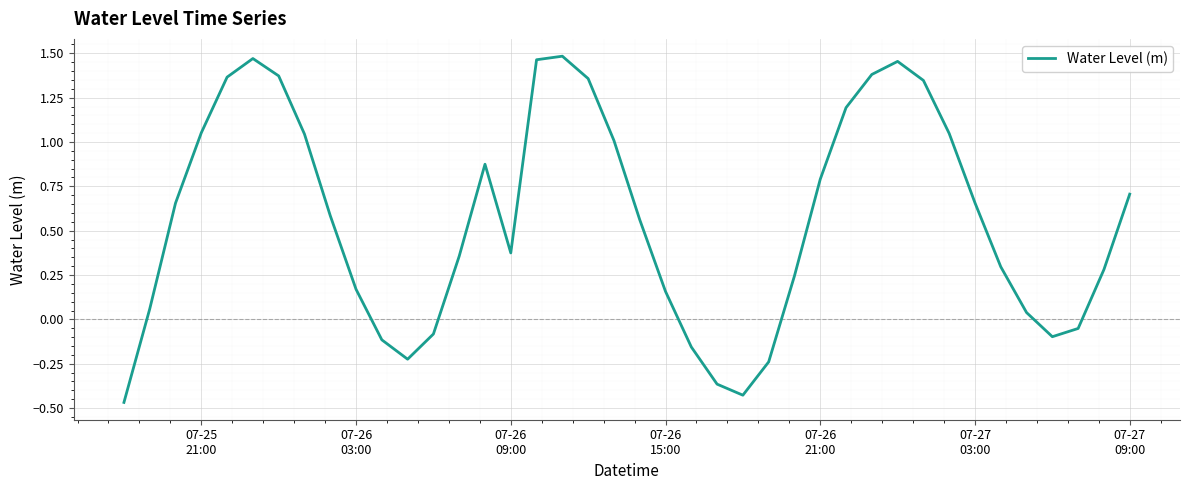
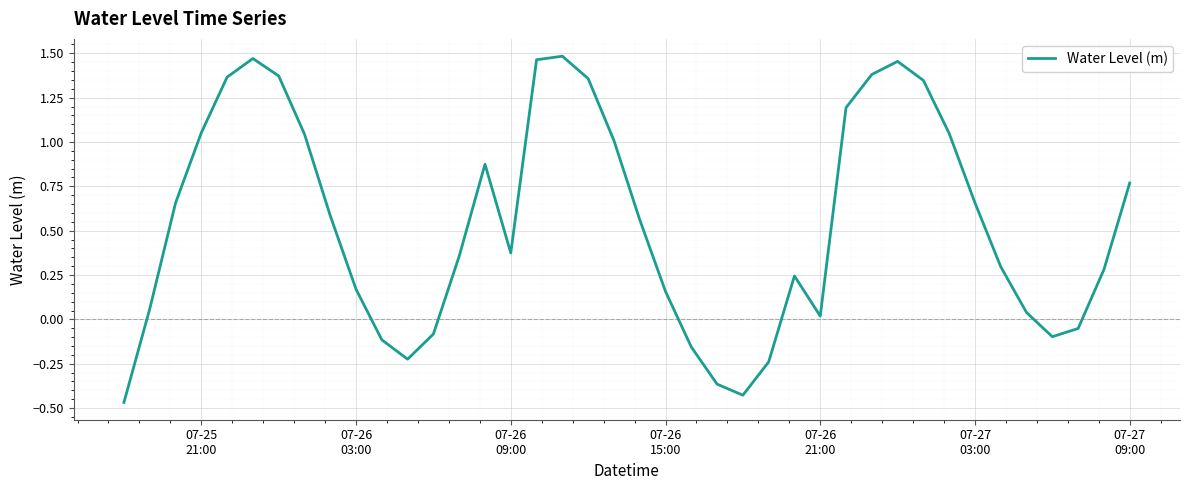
07-26 21:00: 0.79 -> 0.02
07-27 09:00: 0.71 -> 0.77
